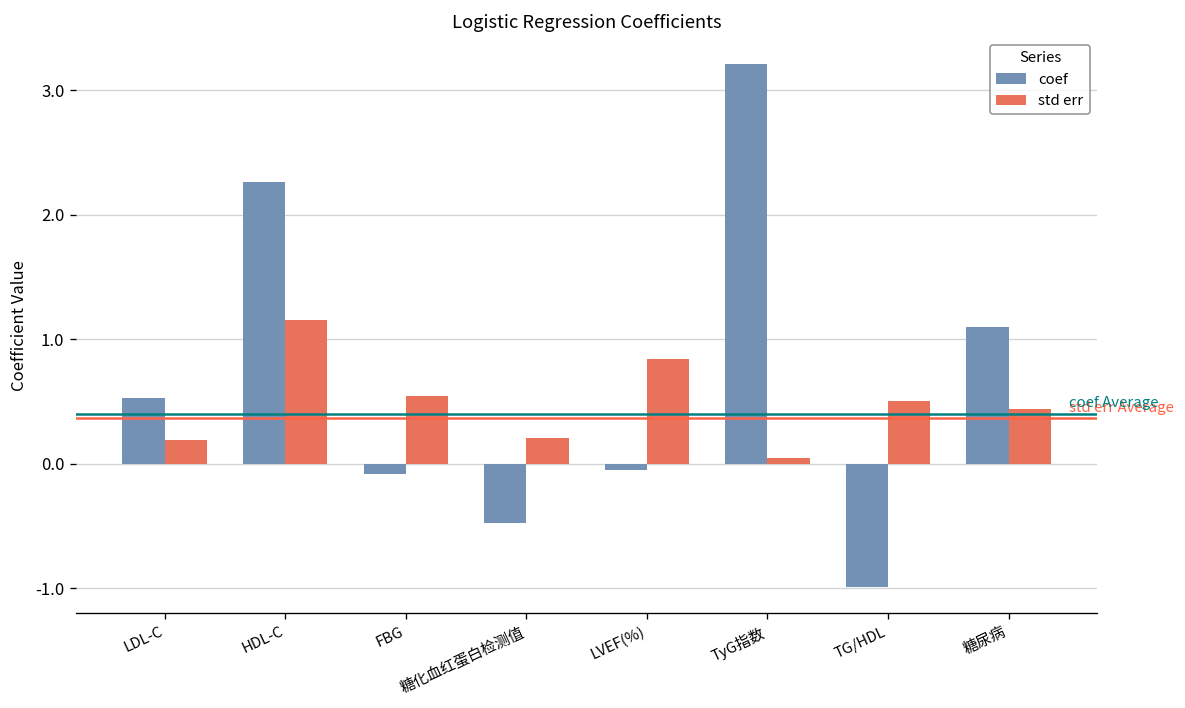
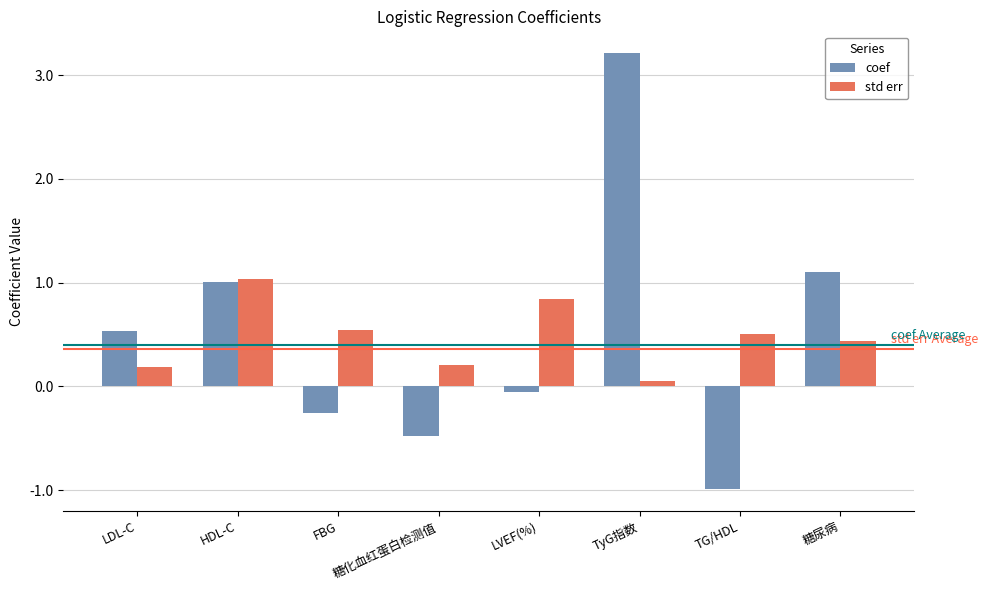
coef, HDL-C: 2.26 -> 1.01
std err, HDL-C: 1.15 -> 1.04
coef, FBG: -0.09 -> -0.26
